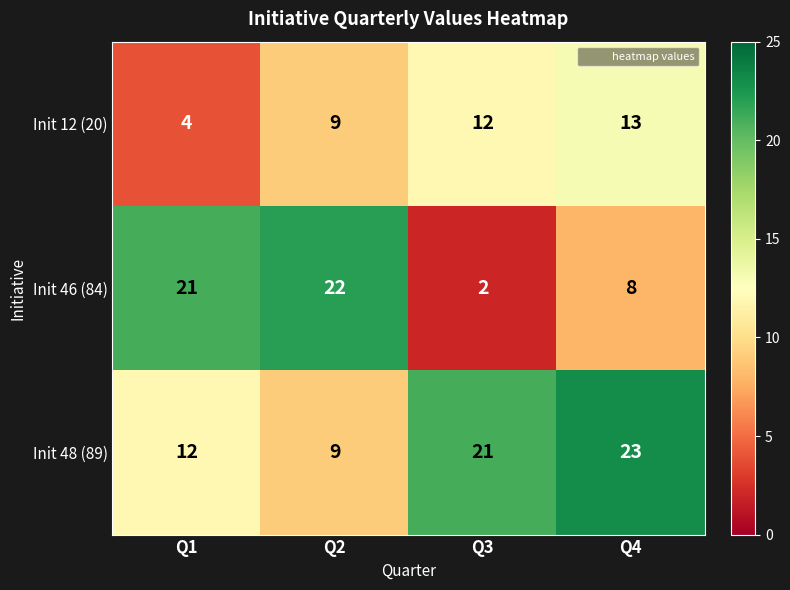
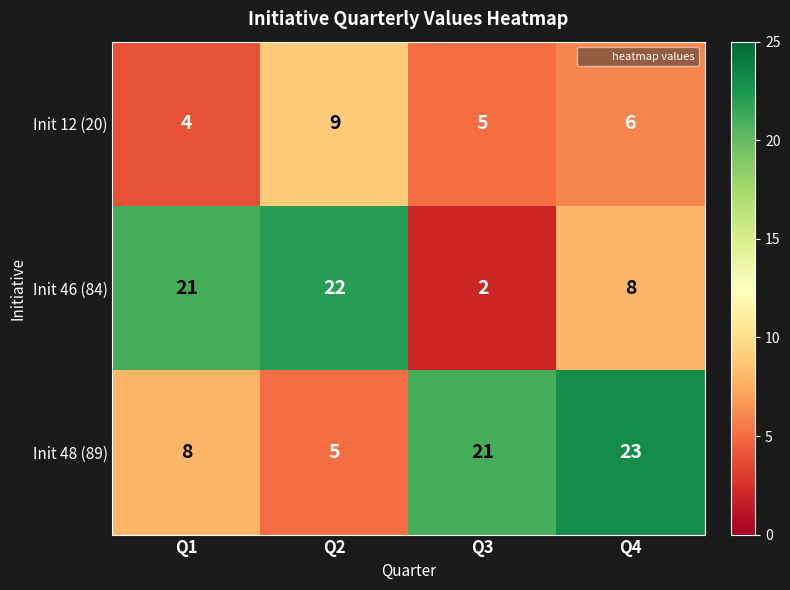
Init 12 (20), Q3: 12 -> 5
Init 12 (20), Q4: 13 -> 6
Init 48 (89), Q1: 12 -> 8
Init 48 (89), Q2: 9 -> 5
